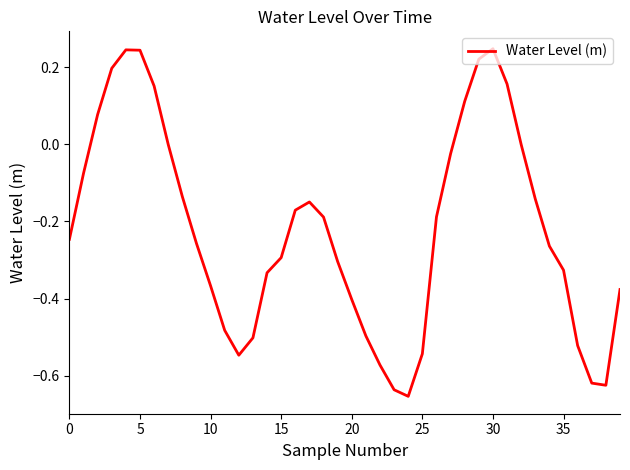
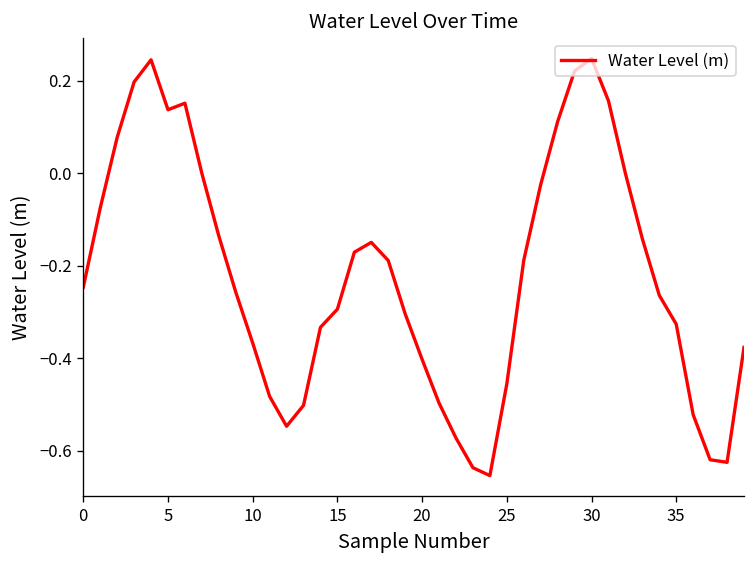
5: 0.24 -> 0.14
25: -0.54 -> -0.46
